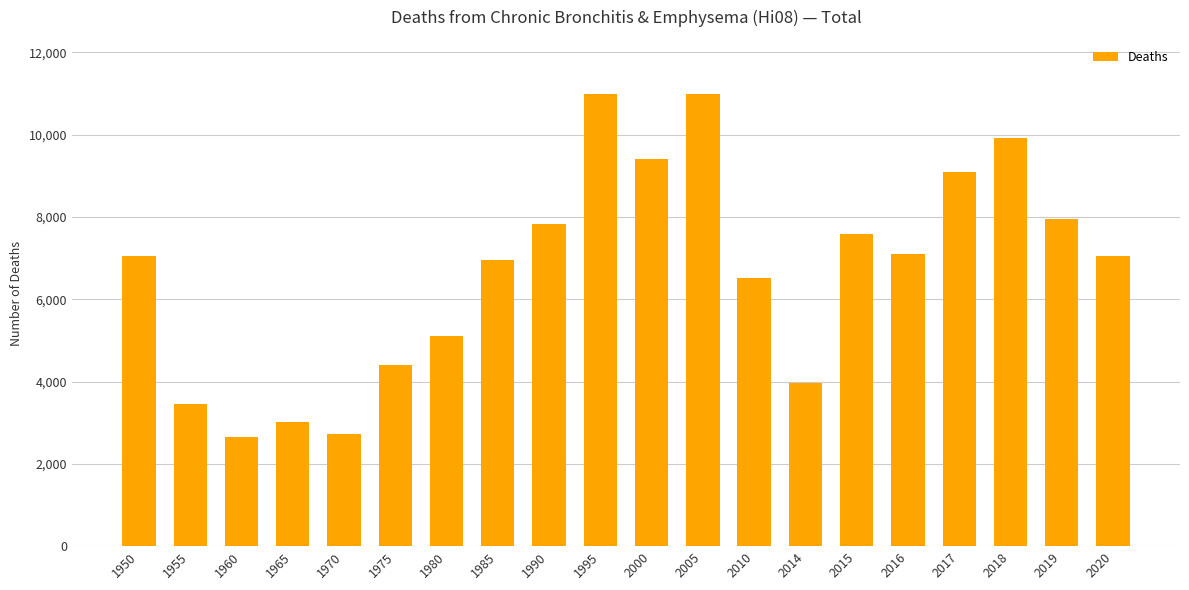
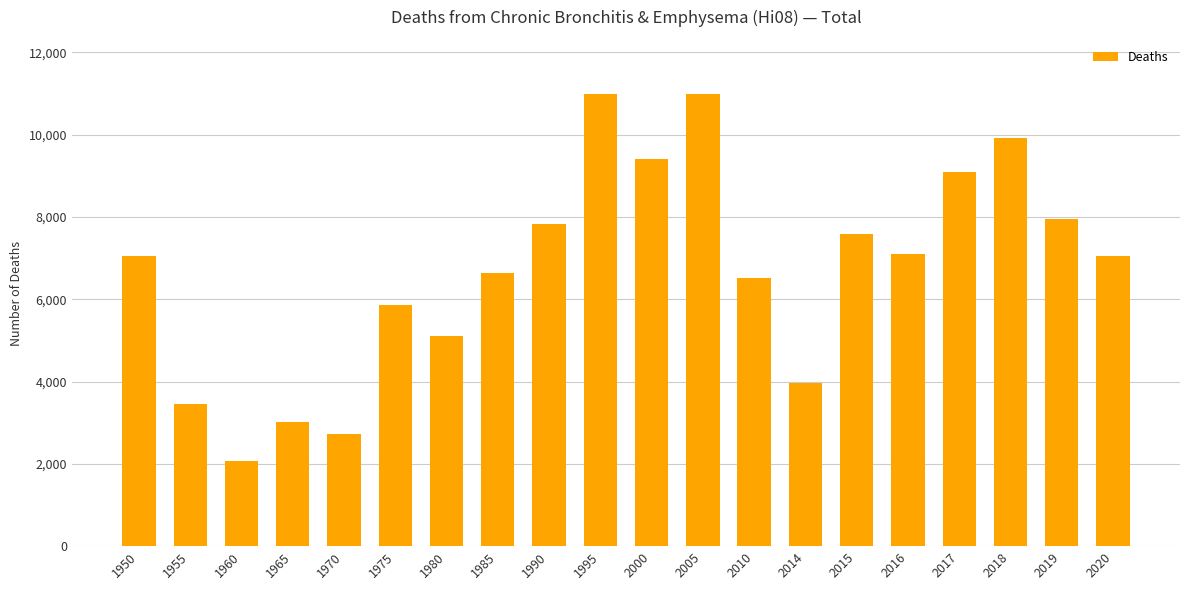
1960: 2,700 -> 2,100
1975: 4,400 -> 5,900
1985: 7,000 -> 6,600
